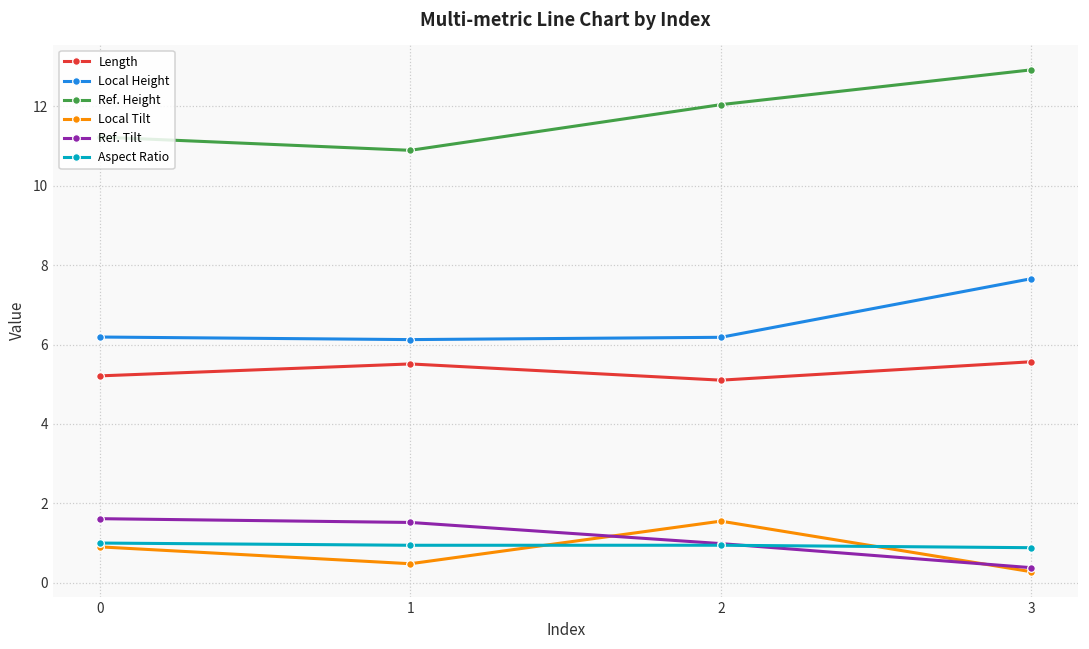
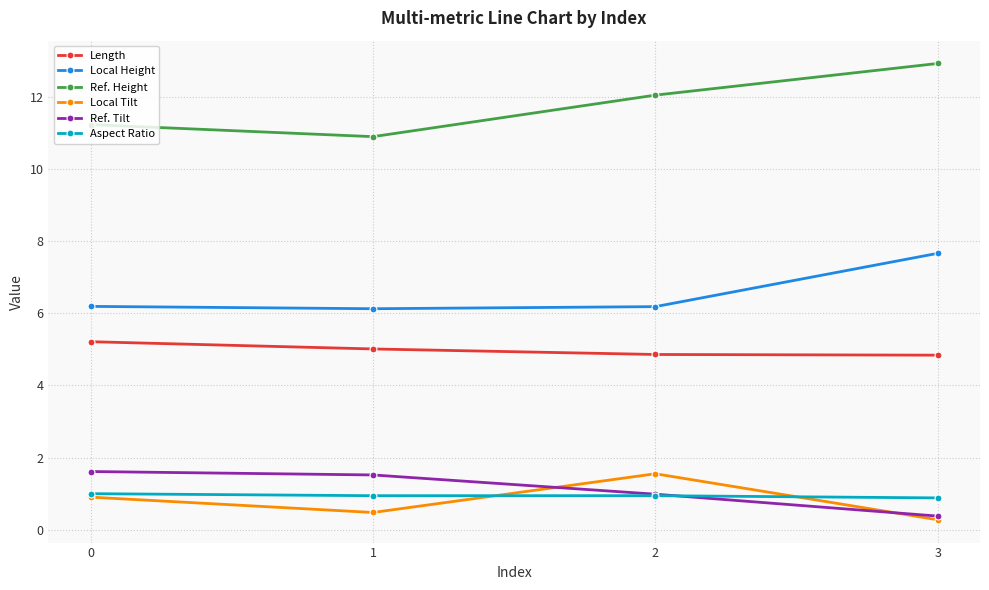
Length, 1: 5.5 -> 5.0
Length, 2: 5.1 -> 4.9
Length, 3: 5.6 -> 4.8
